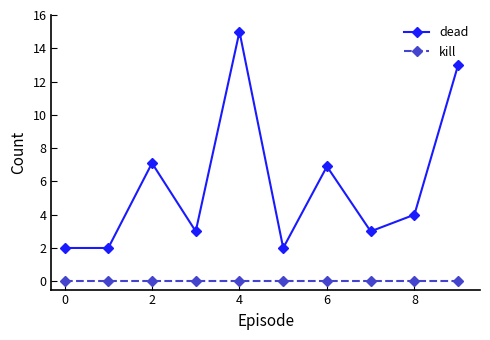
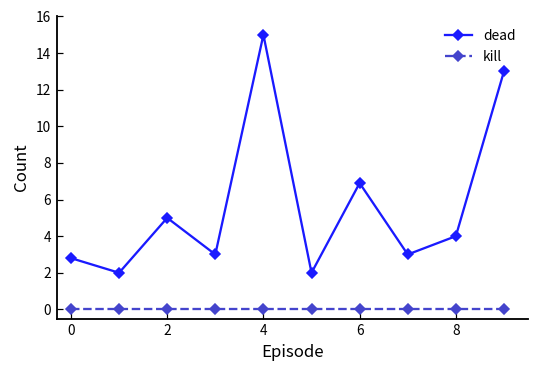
dead, 0: 2.0 -> 2.8
dead, 2: 7.1 -> 5.0
